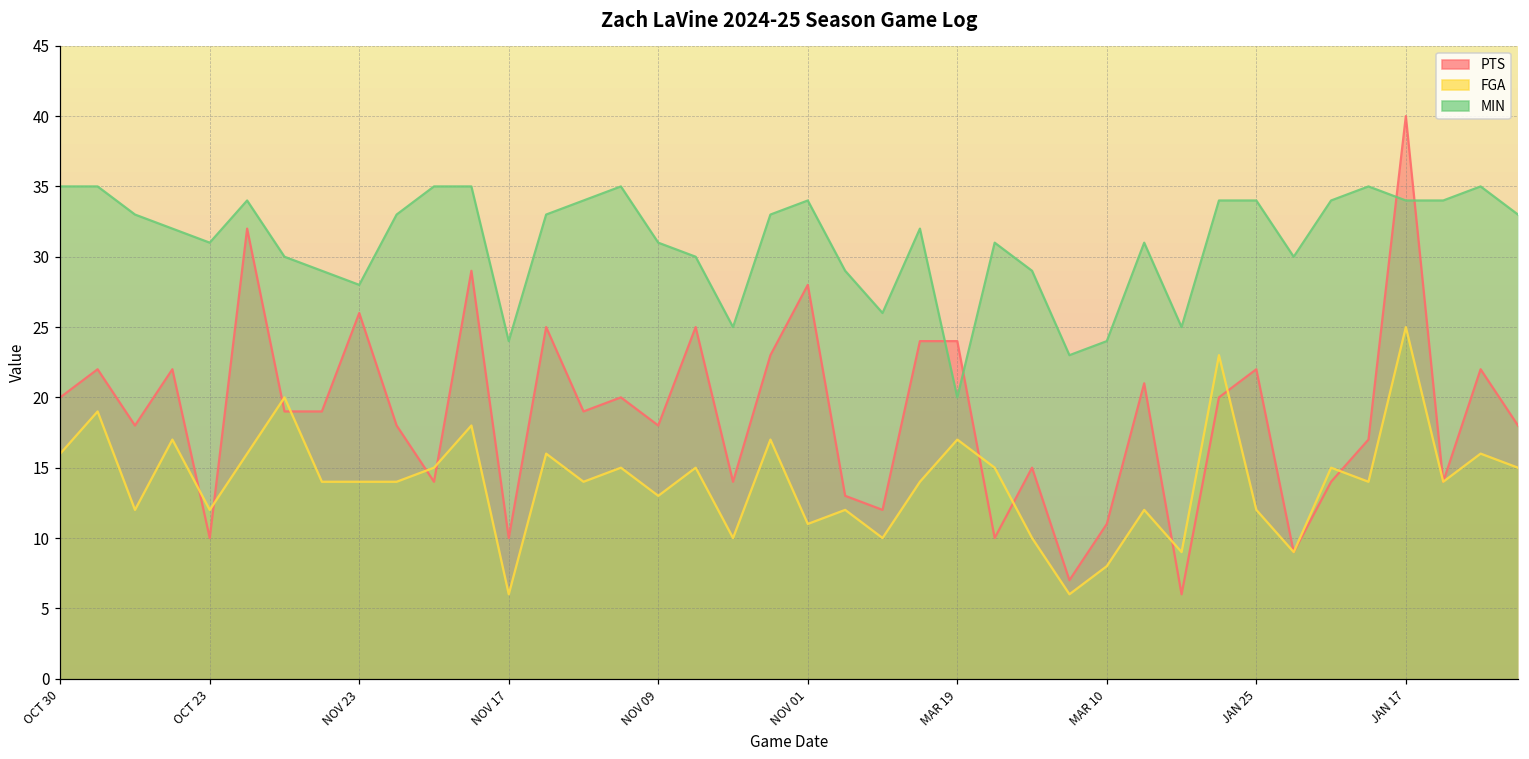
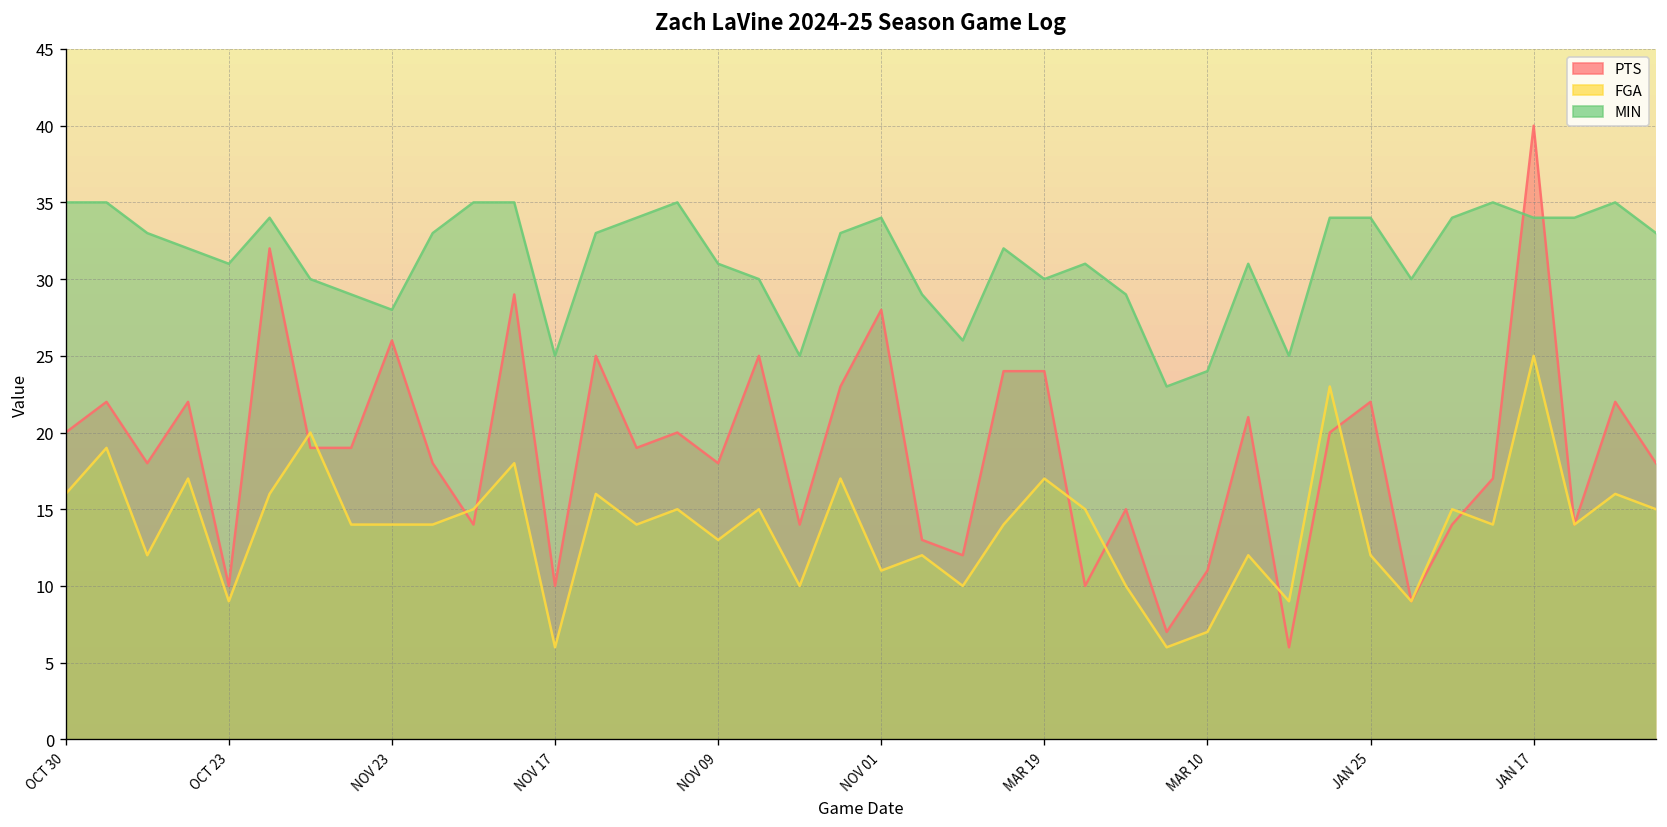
FGA, OCT 23: 12 -> 9
MIN, NOV 17: 24 -> 25
MIN, MAR 19: 20 -> 30
FGA, MAR 10: 8 -> 7
